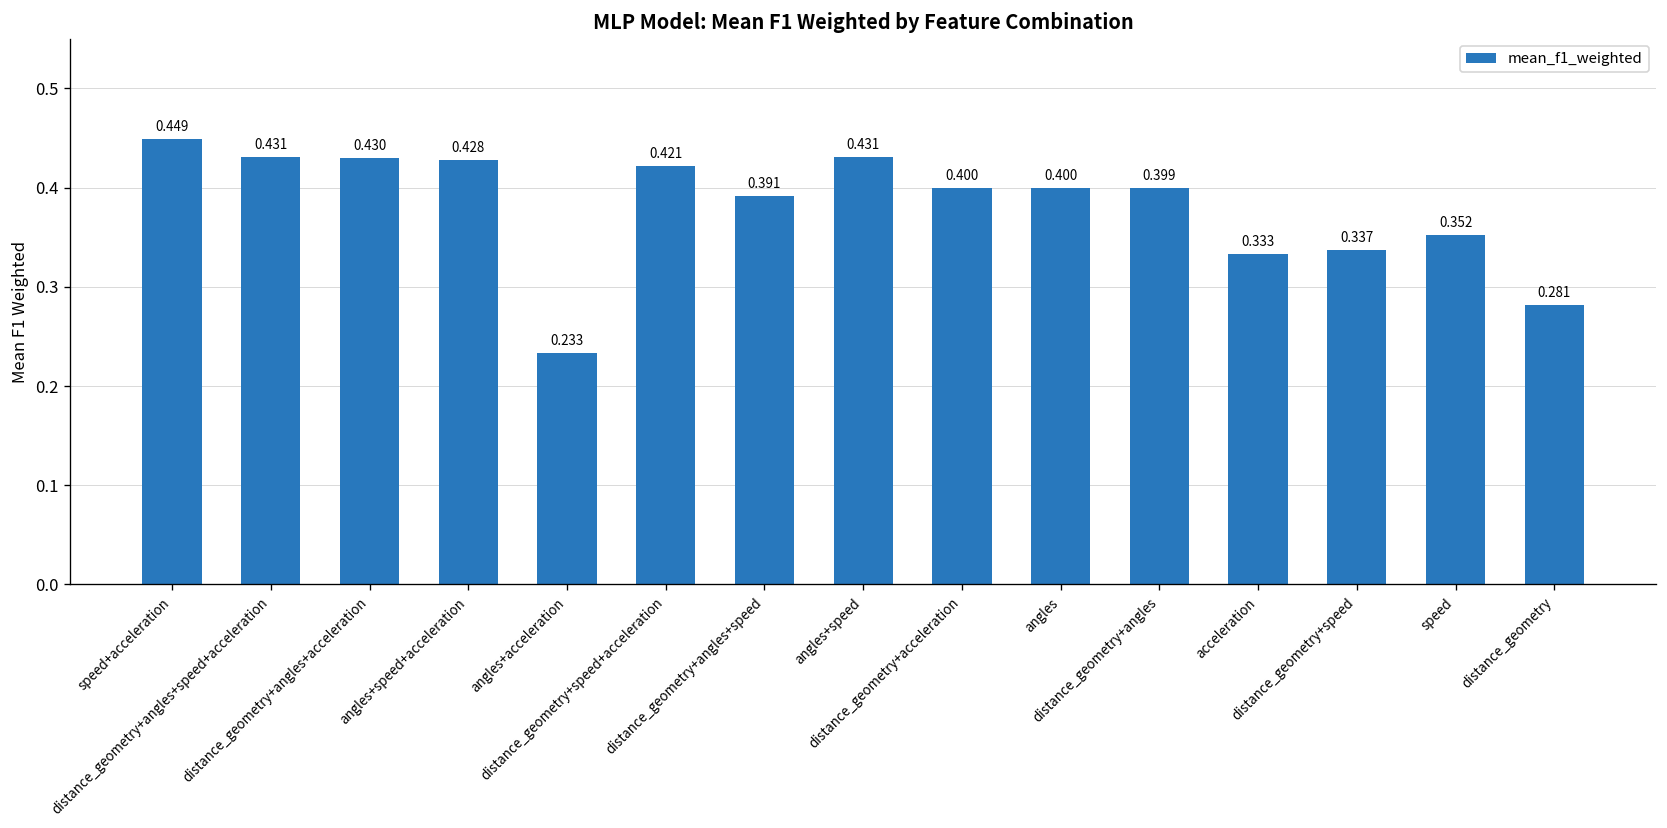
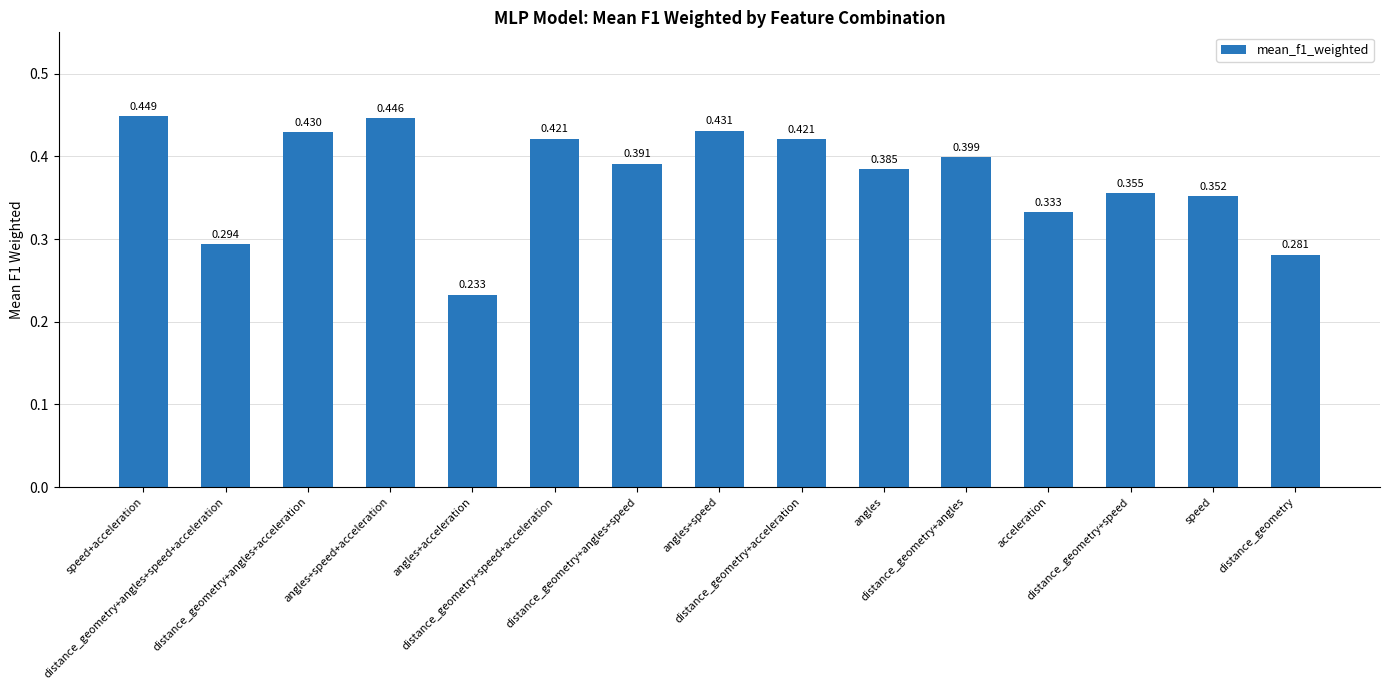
distance_geometry+angles+speed+acceleration: 0.431 -> 0.294
angles+speed+acceleration: 0.428 -> 0.446
distance_geometry+acceleration: 0.400 -> 0.421
angles: 0.400 -> 0.385
distance_geometry+speed: 0.337 -> 0.355
